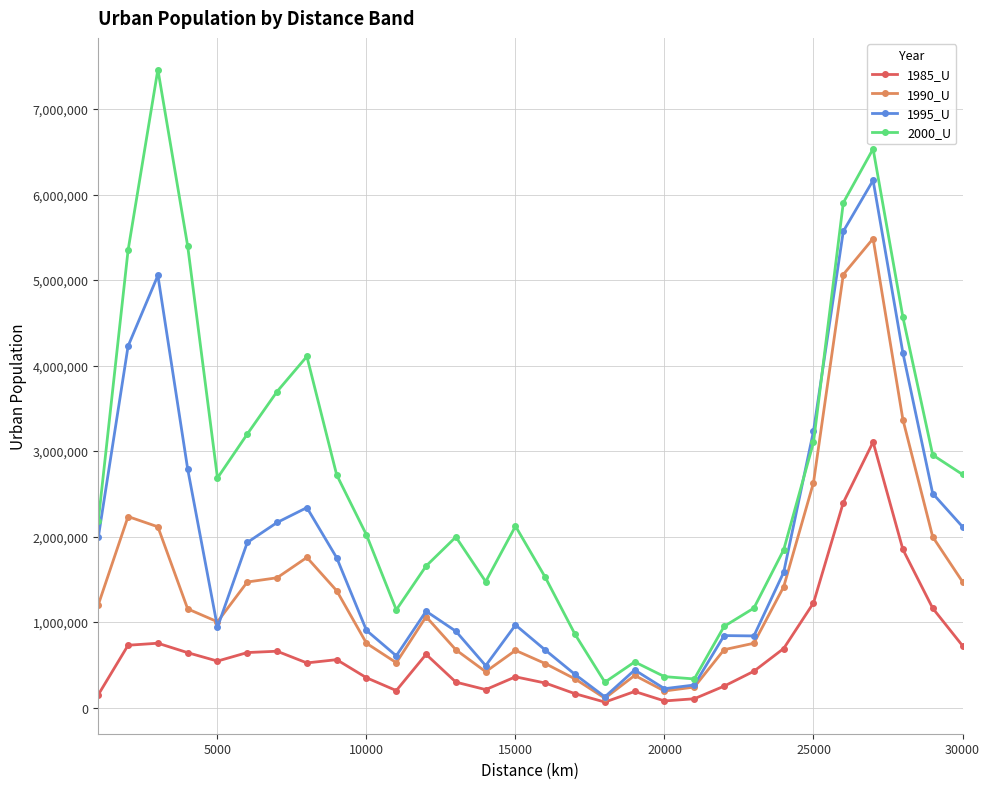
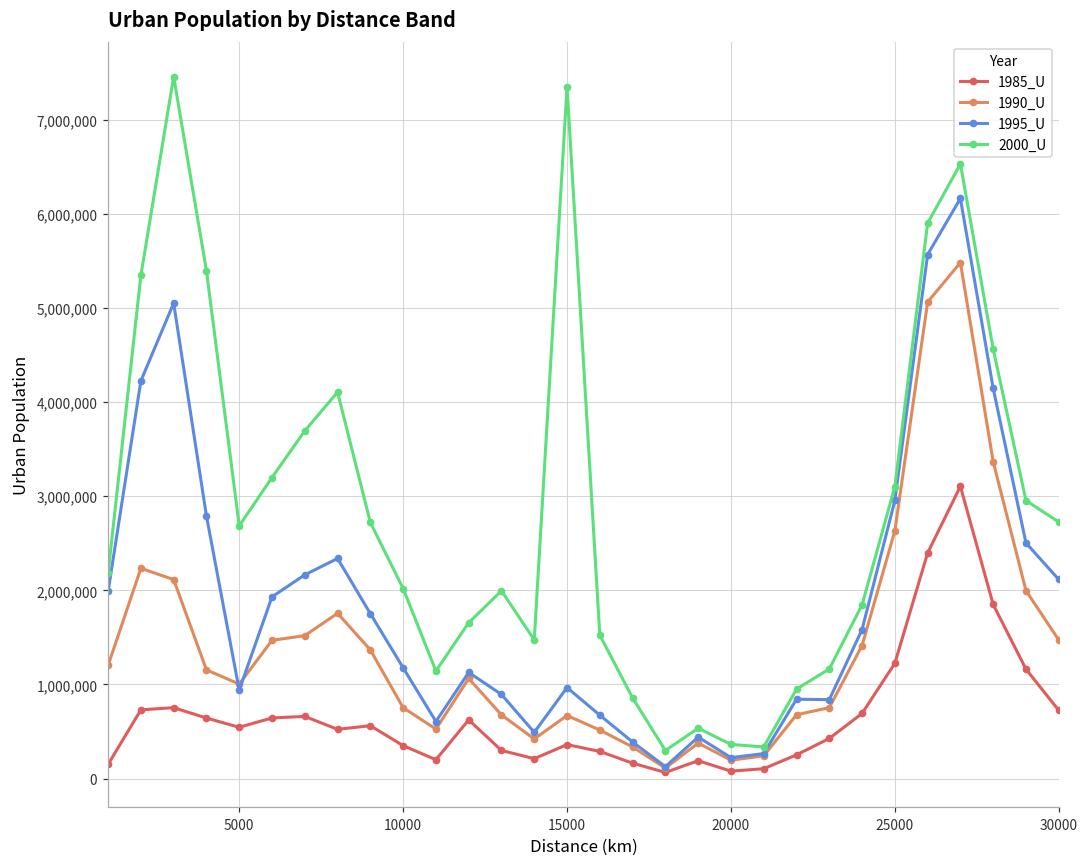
1995_U, 10000: 900,000 -> 1,200,000
2000_U, 15000: 2,100,000 -> 7,400,000
1995_U, 25000: 3,200,000 -> 3,000,000
